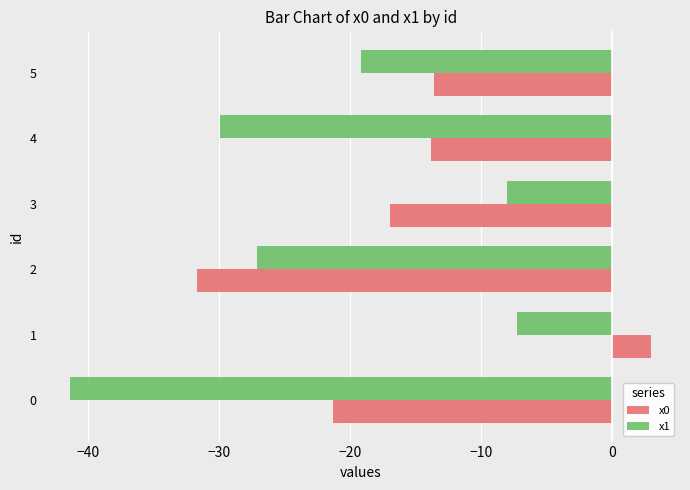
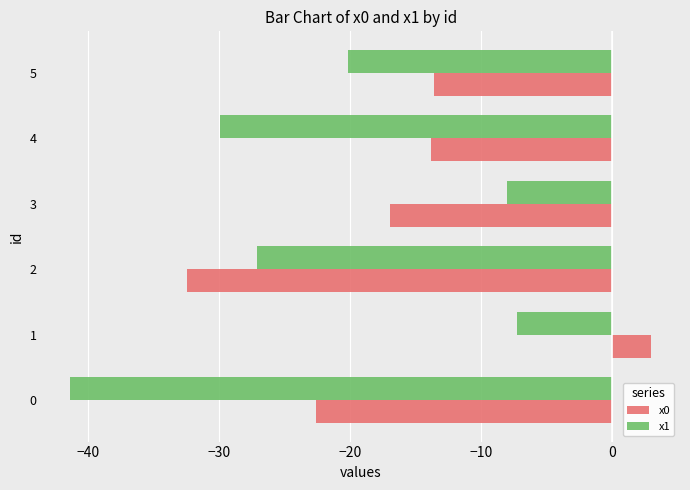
x1, 5: -19.2 -> -20.2
x0, 2: -31.7 -> -32.4
x0, 0: -21.3 -> -22.6
